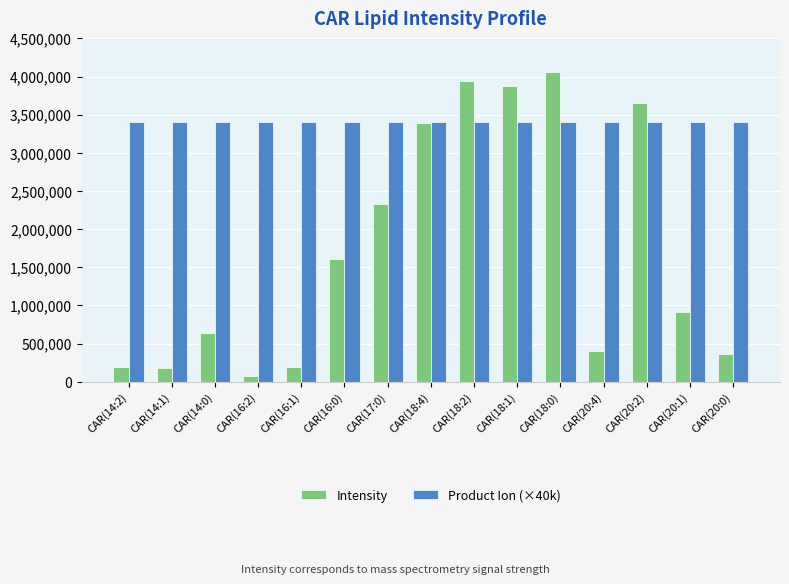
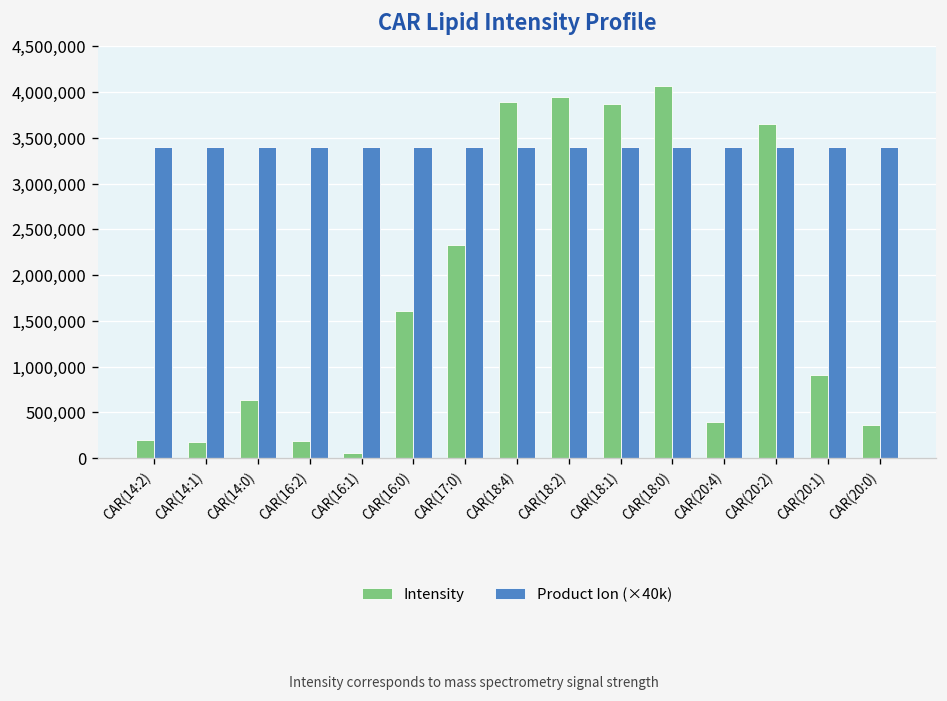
Intensity, CAR(16:2): 100,000 -> 200,000
Intensity, CAR(16:1): 200,000 -> 100,000
Intensity, CAR(18:4): 3,400,000 -> 3,900,000
